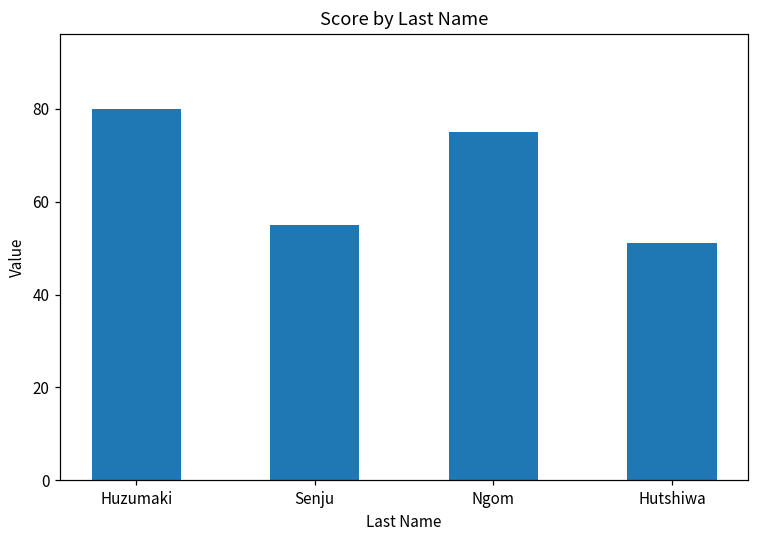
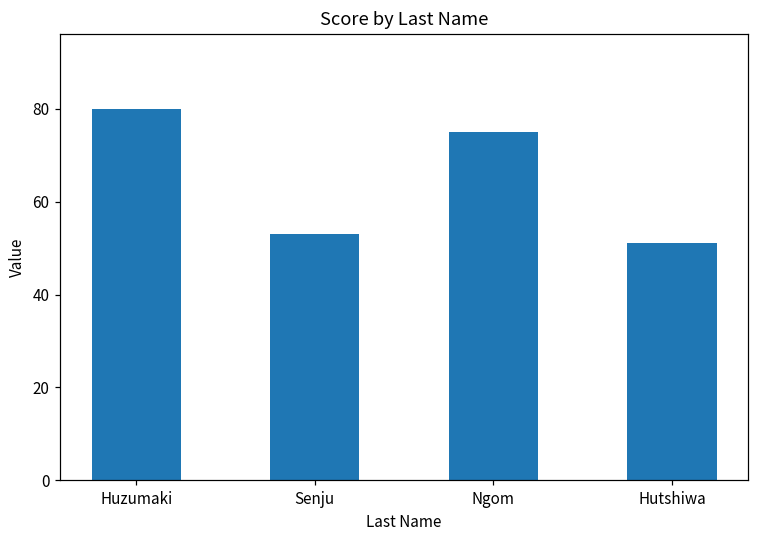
Senju: 55 -> 53
